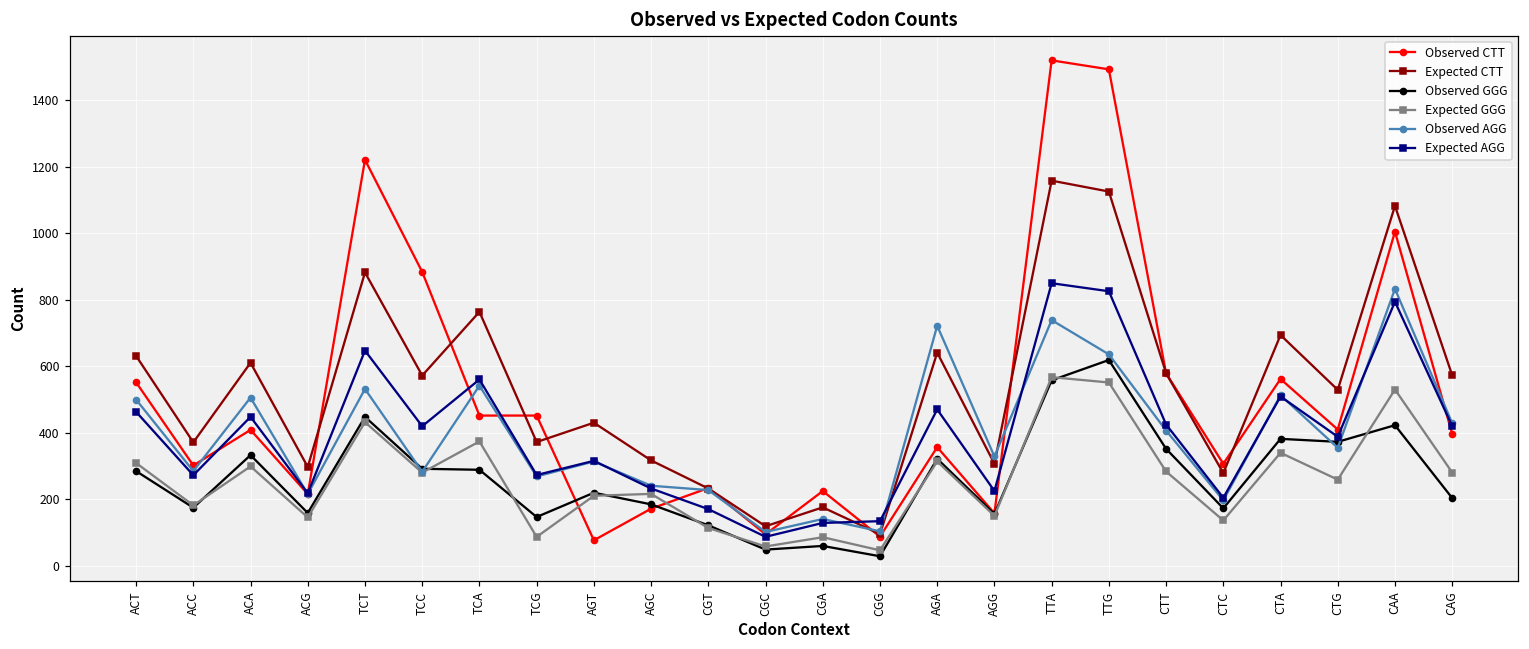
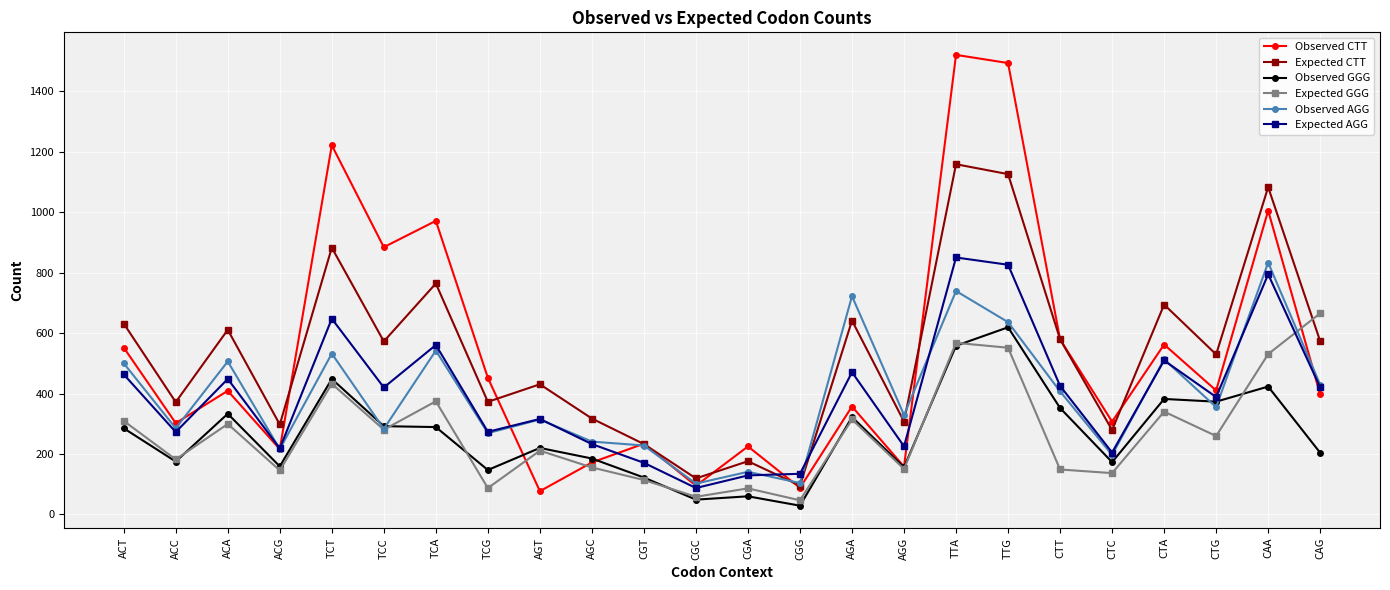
Observed CTT, TCA: 450 -> 970
Expected GGG, AGC: 220 -> 160
Expected GGG, CTT: 280 -> 150
Expected GGG, CAG: 280 -> 670
